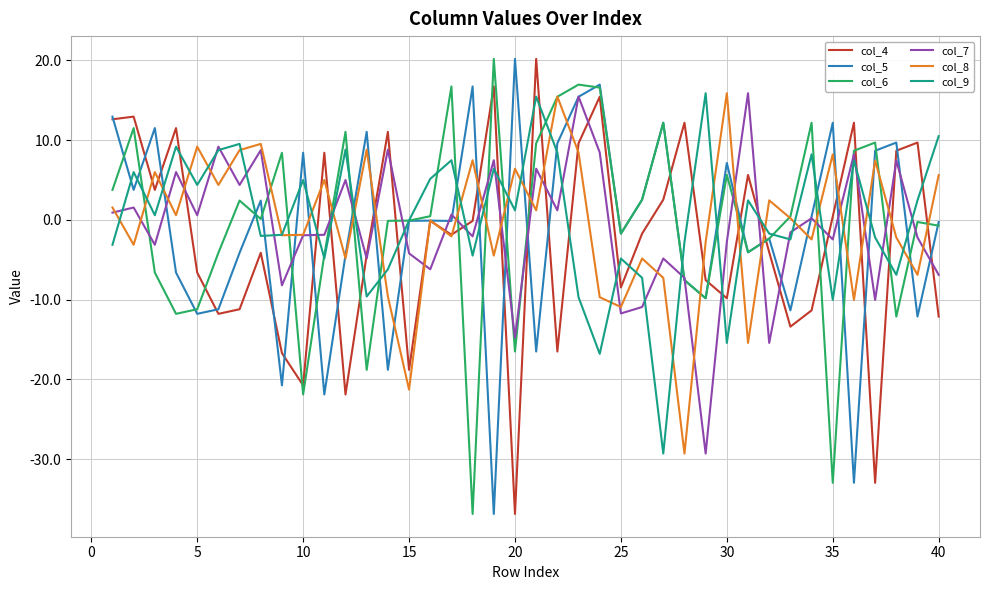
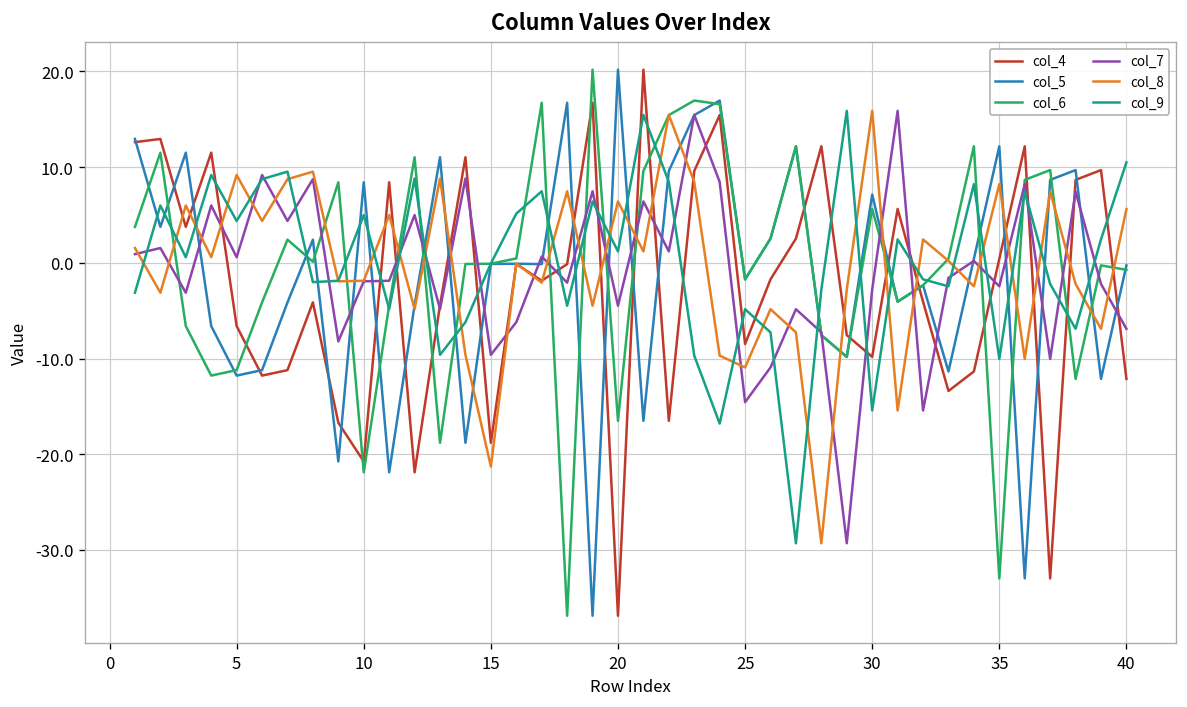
col_7, 15: -4 -> -10
col_7, 20: -15 -> -4
col_7, 25: -12 -> -15
